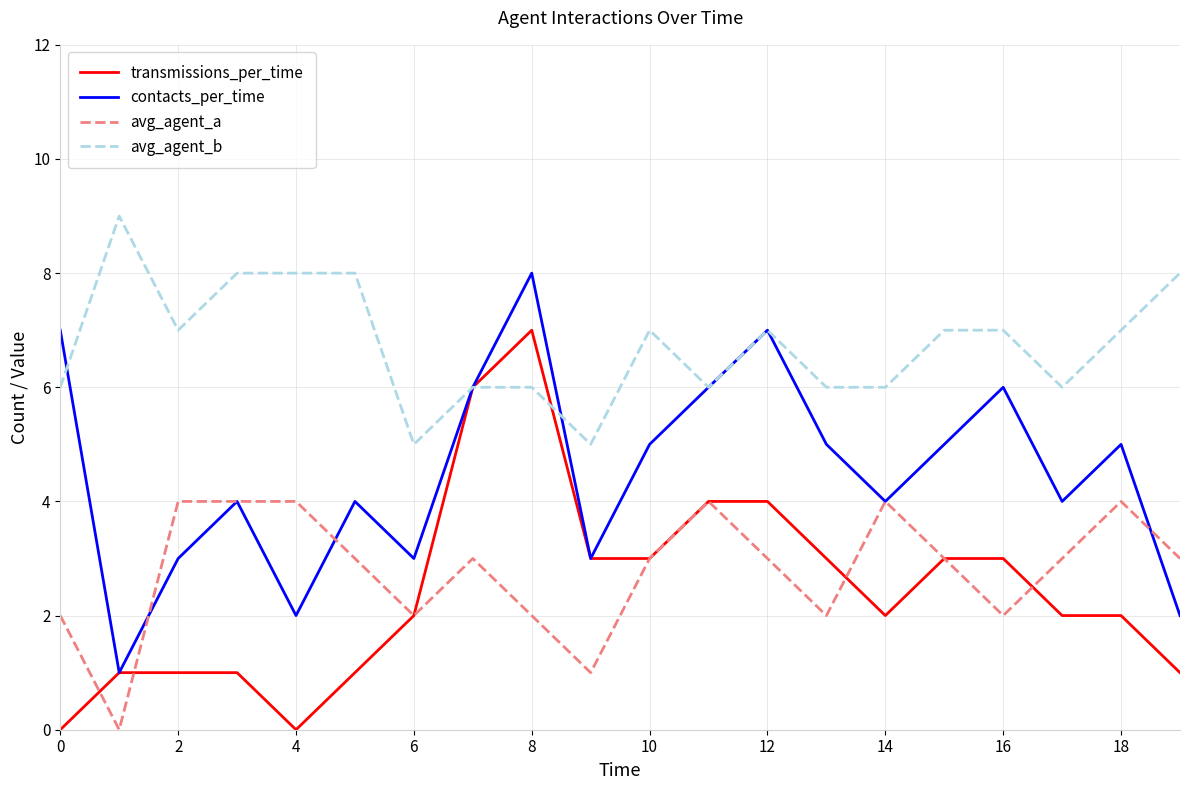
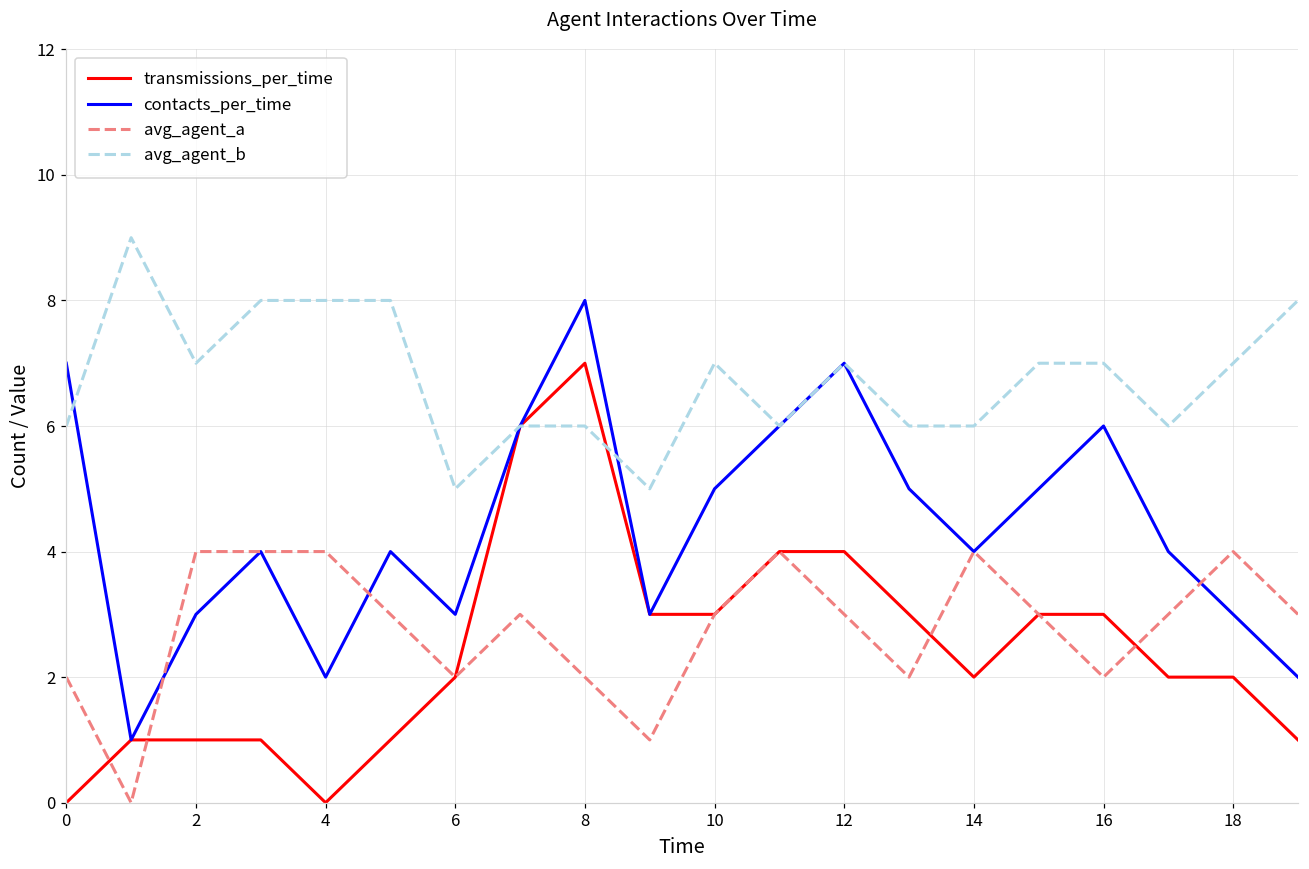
contacts_per_time, 18: 5 -> 3
